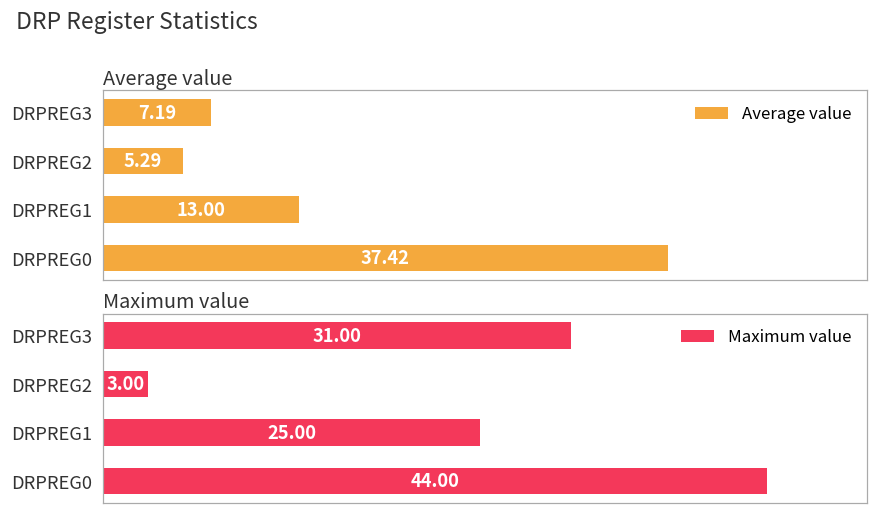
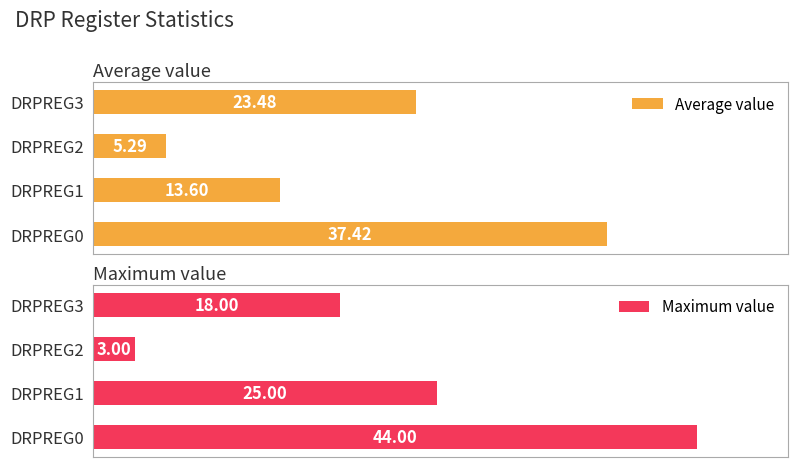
Average value, DRPREG3: 7.19 -> 23.48
Average value, DRPREG1: 13.00 -> 13.60
Maximum value, DRPREG3: 31.00 -> 18.00
